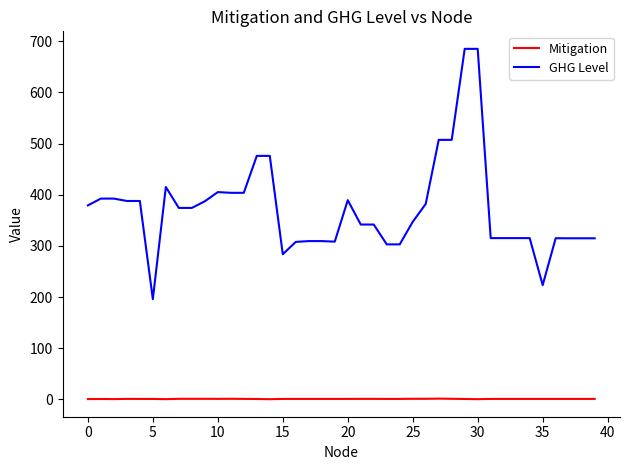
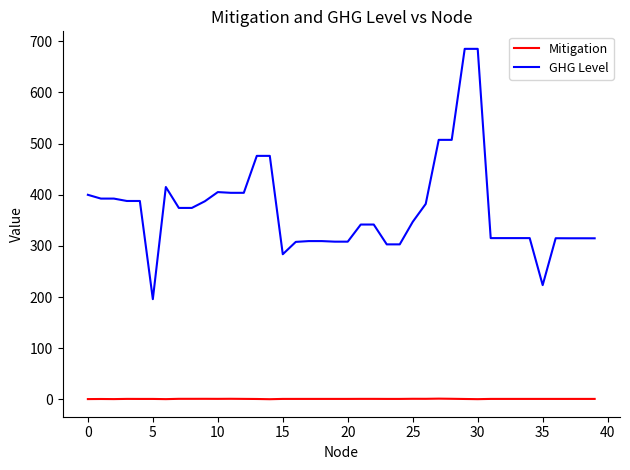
GHG Level, 0: 380 -> 400
GHG Level, 20: 390 -> 310
